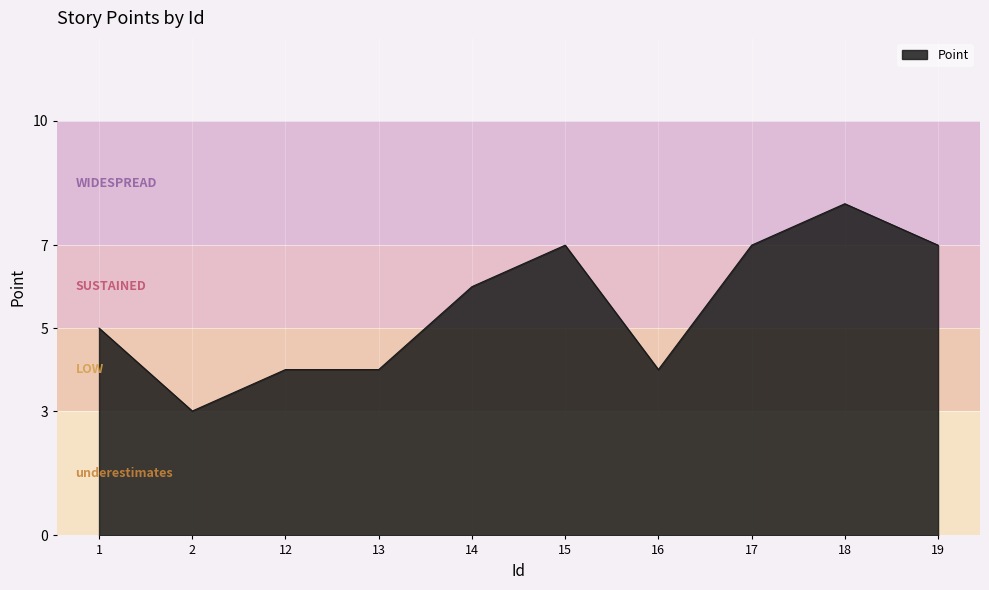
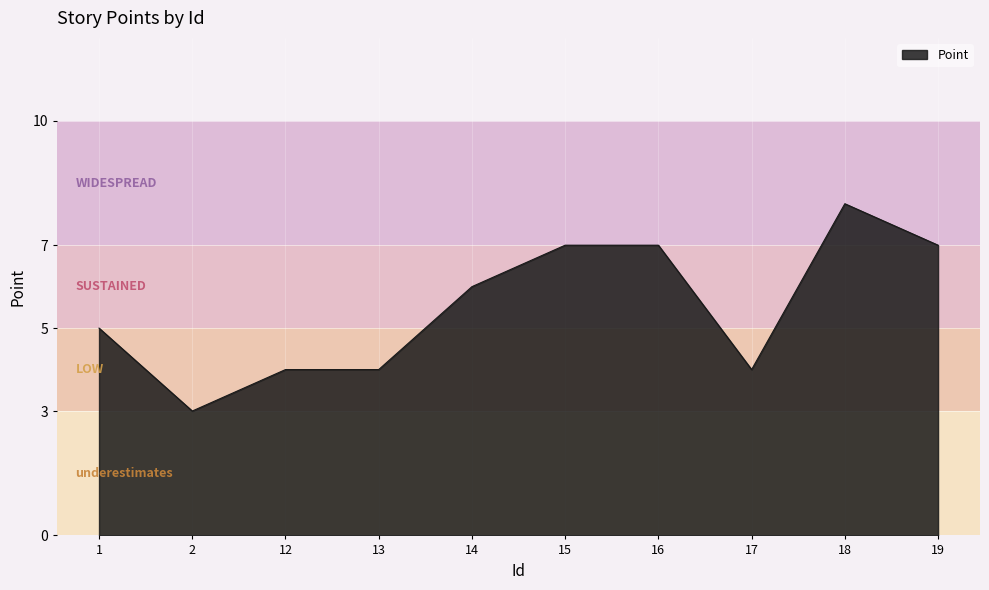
16: 4 -> 7
17: 7 -> 4
